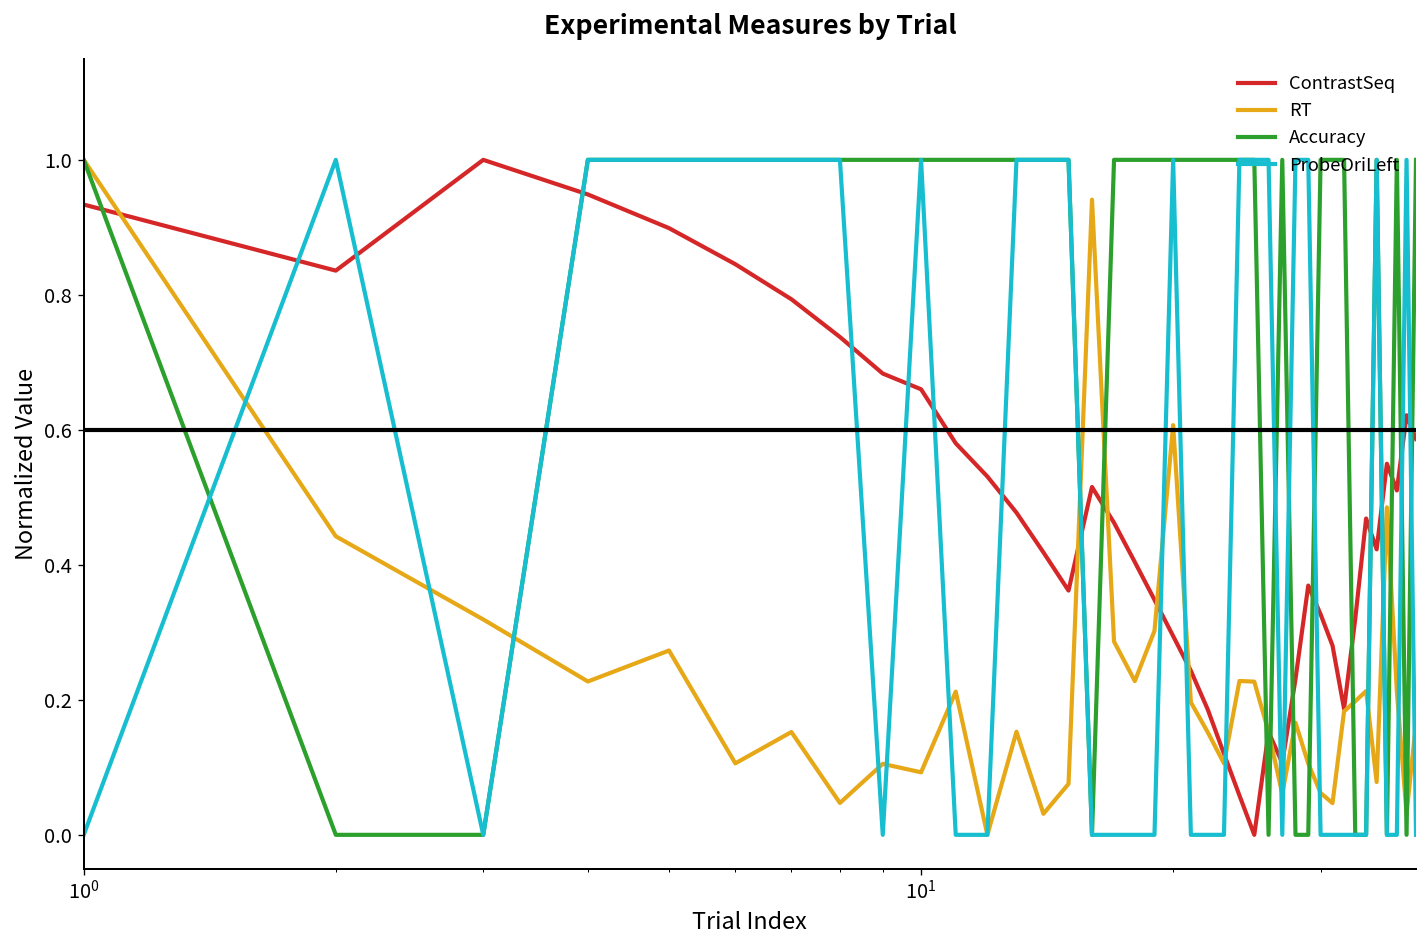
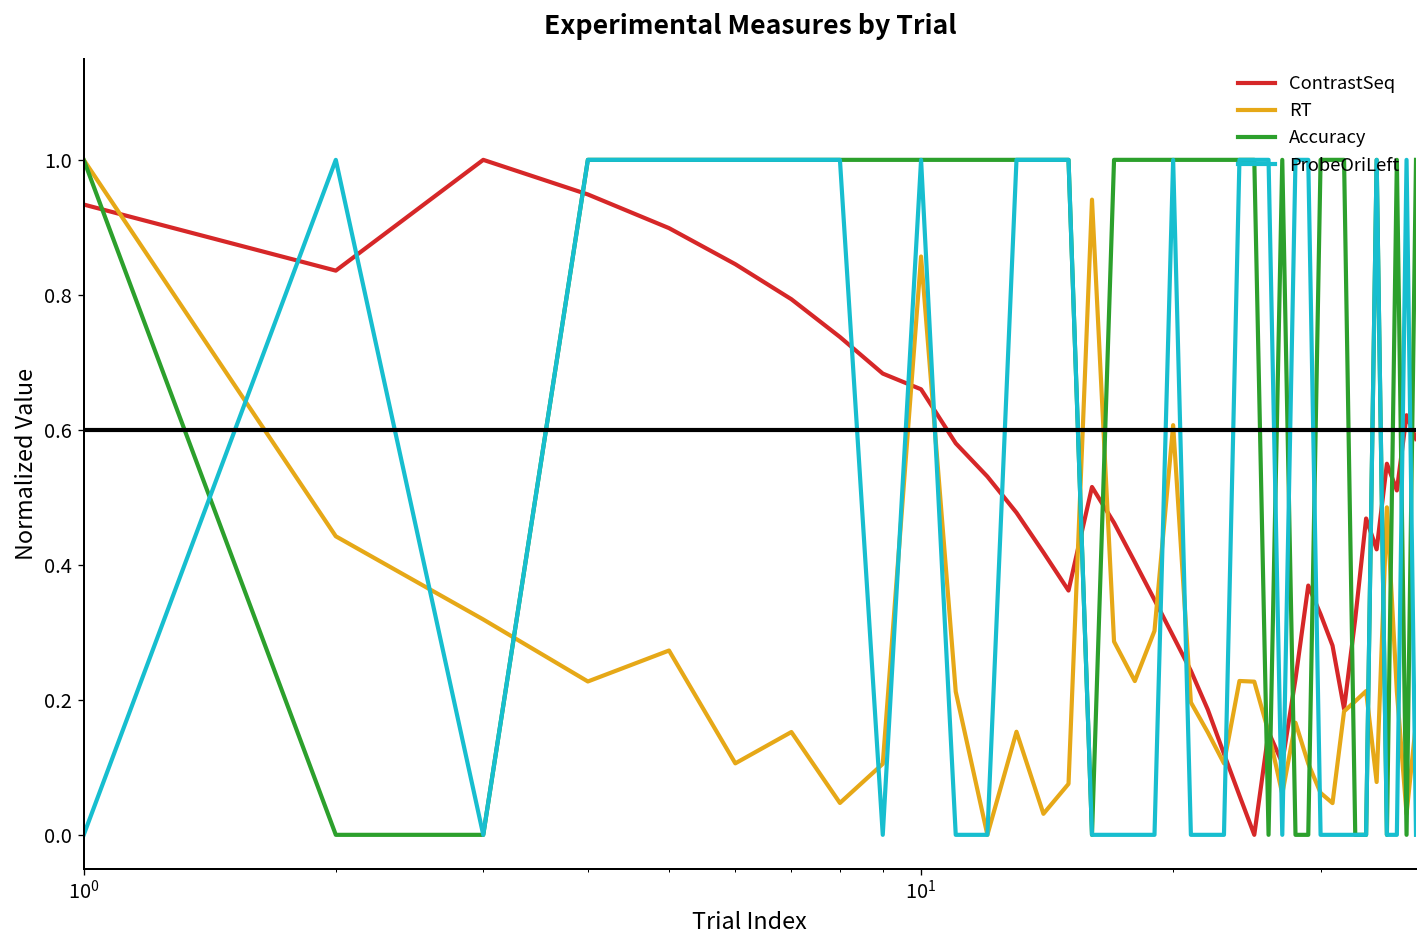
RT, 10^1: 0.09 -> 0.86
